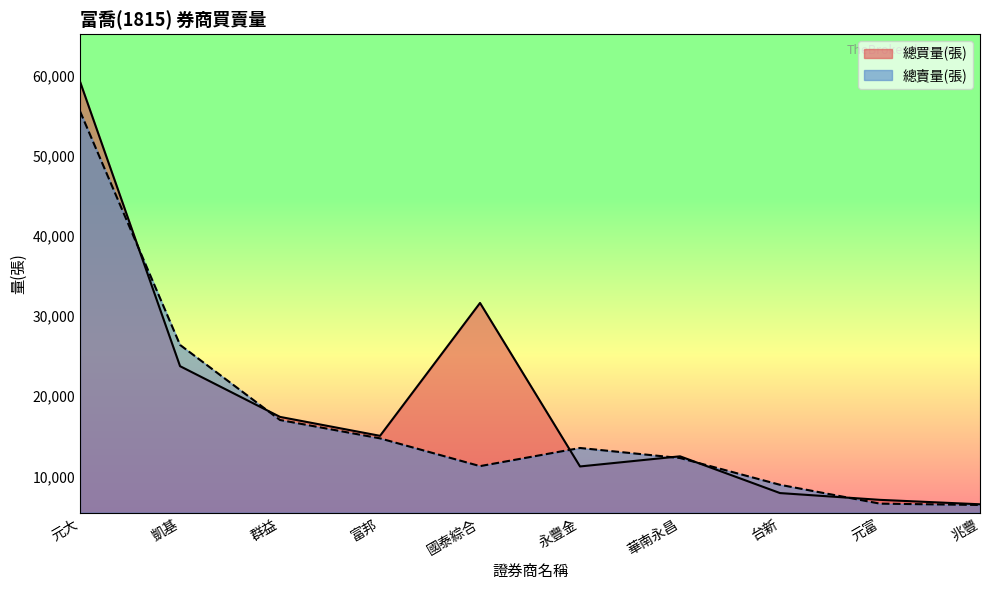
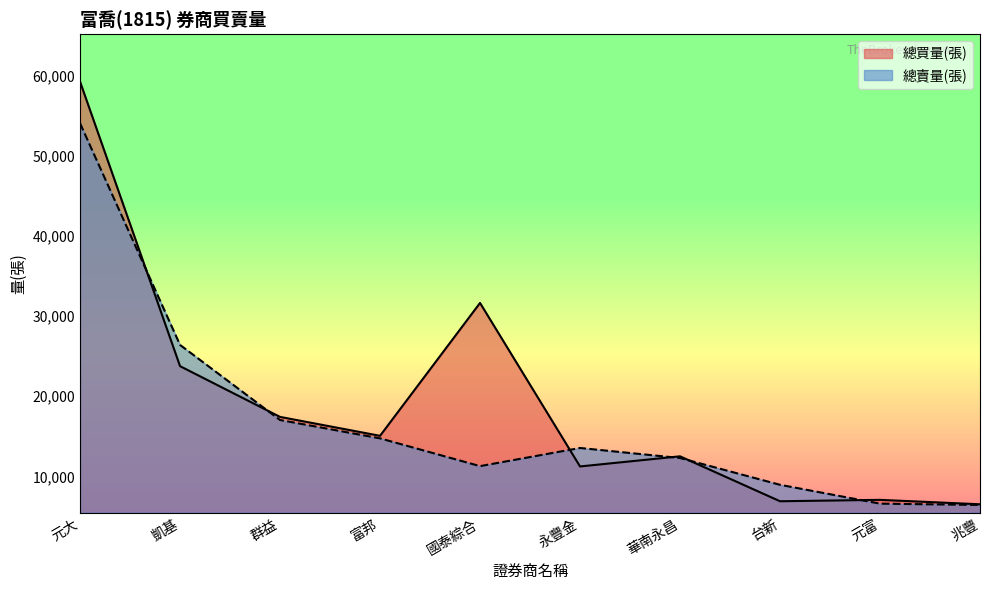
總賣量(張), 元大: 56,000 -> 54,000
總買量(張), 台新: 8,000 -> 7,000
